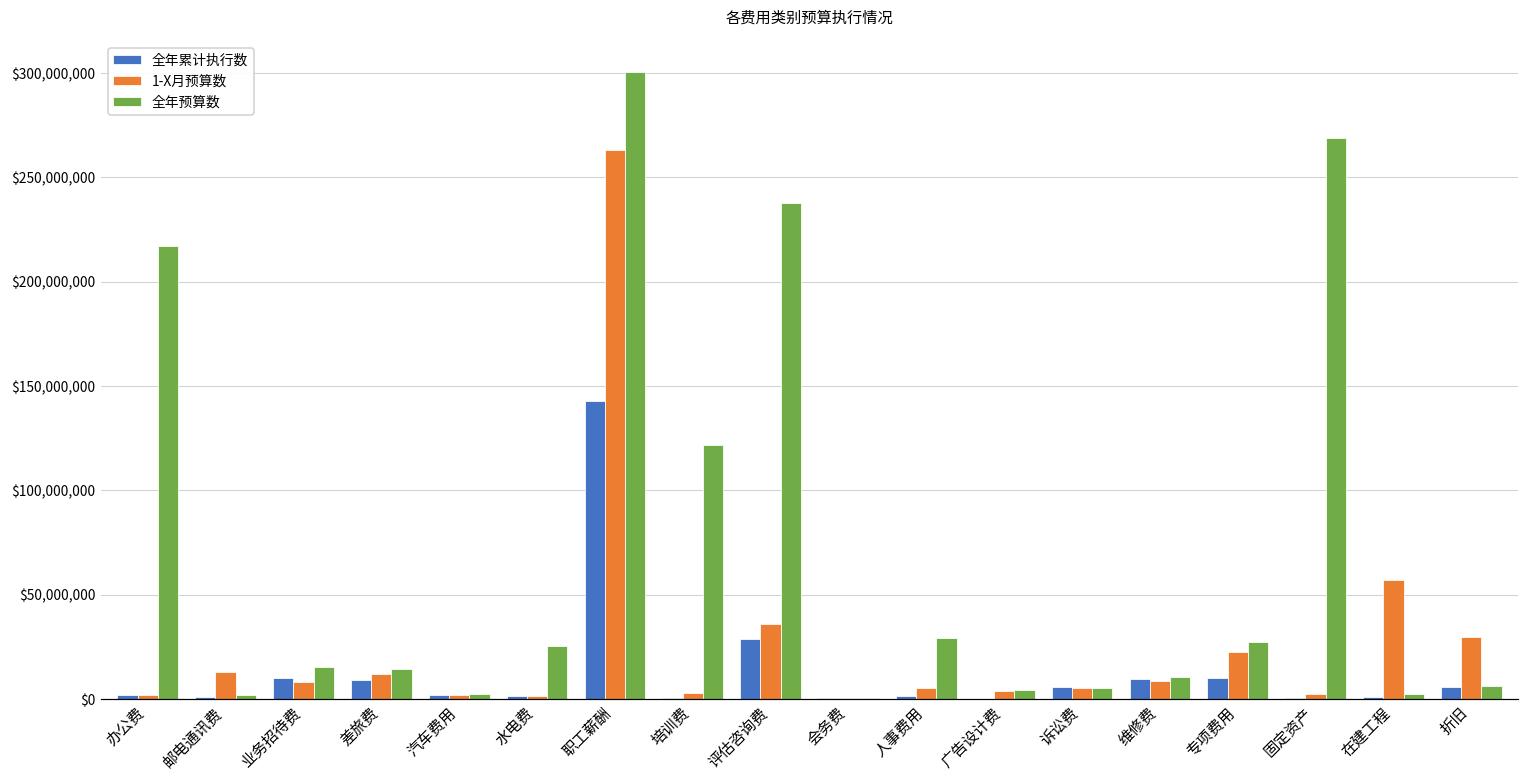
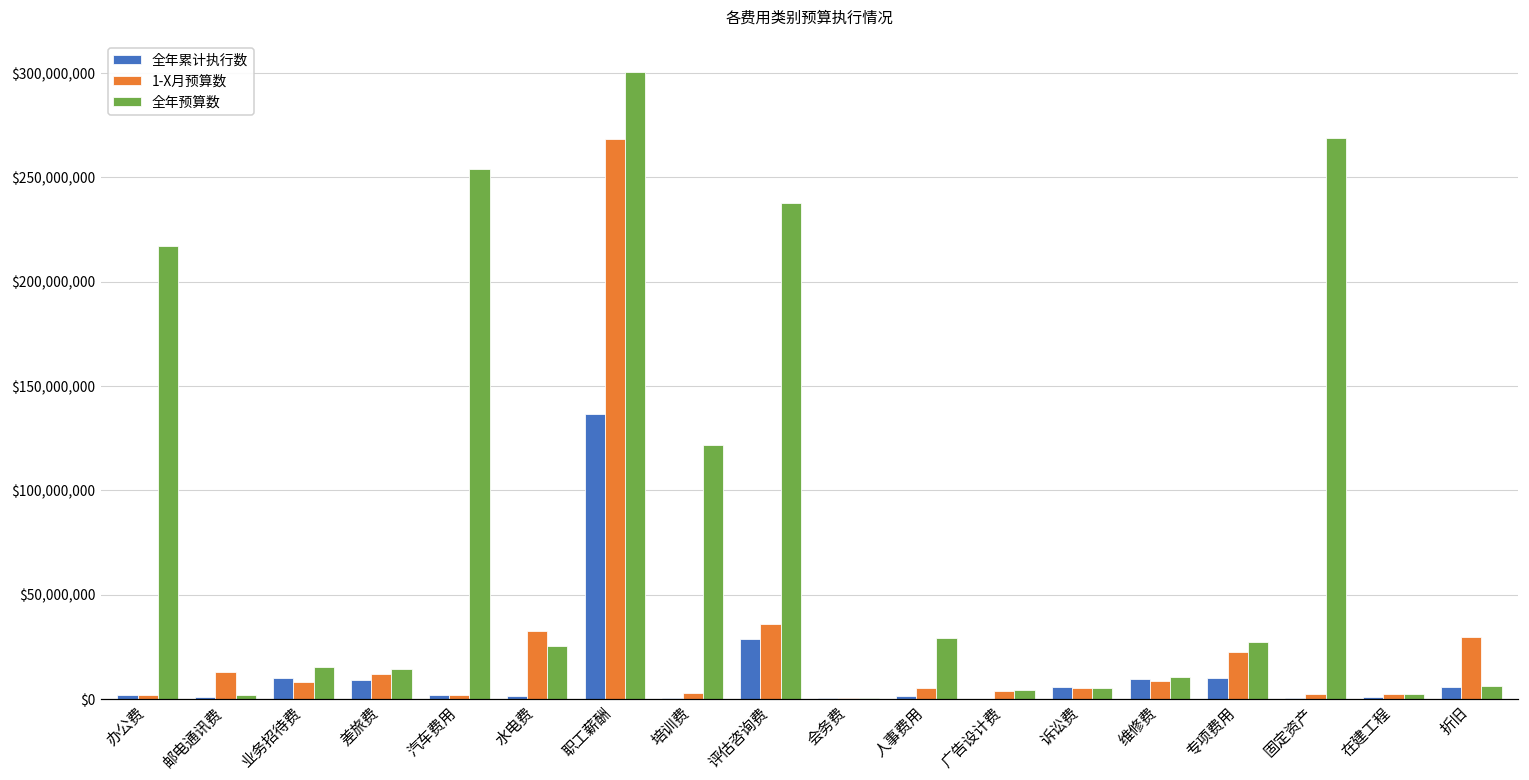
全年预算数, 汽车费用: $2,000,000 -> $254,000,000
1-X月预算数, 水电费: $1,000,000 -> $33,000,000
全年累计执行数, 职工薪酬: $143,000,000 -> $136,000,000
1-X月预算数, 职工薪酬: $263,000,000 -> $269,000,000
1-X月预算数, 在建工程: $57,000,000 -> $3,000,000
